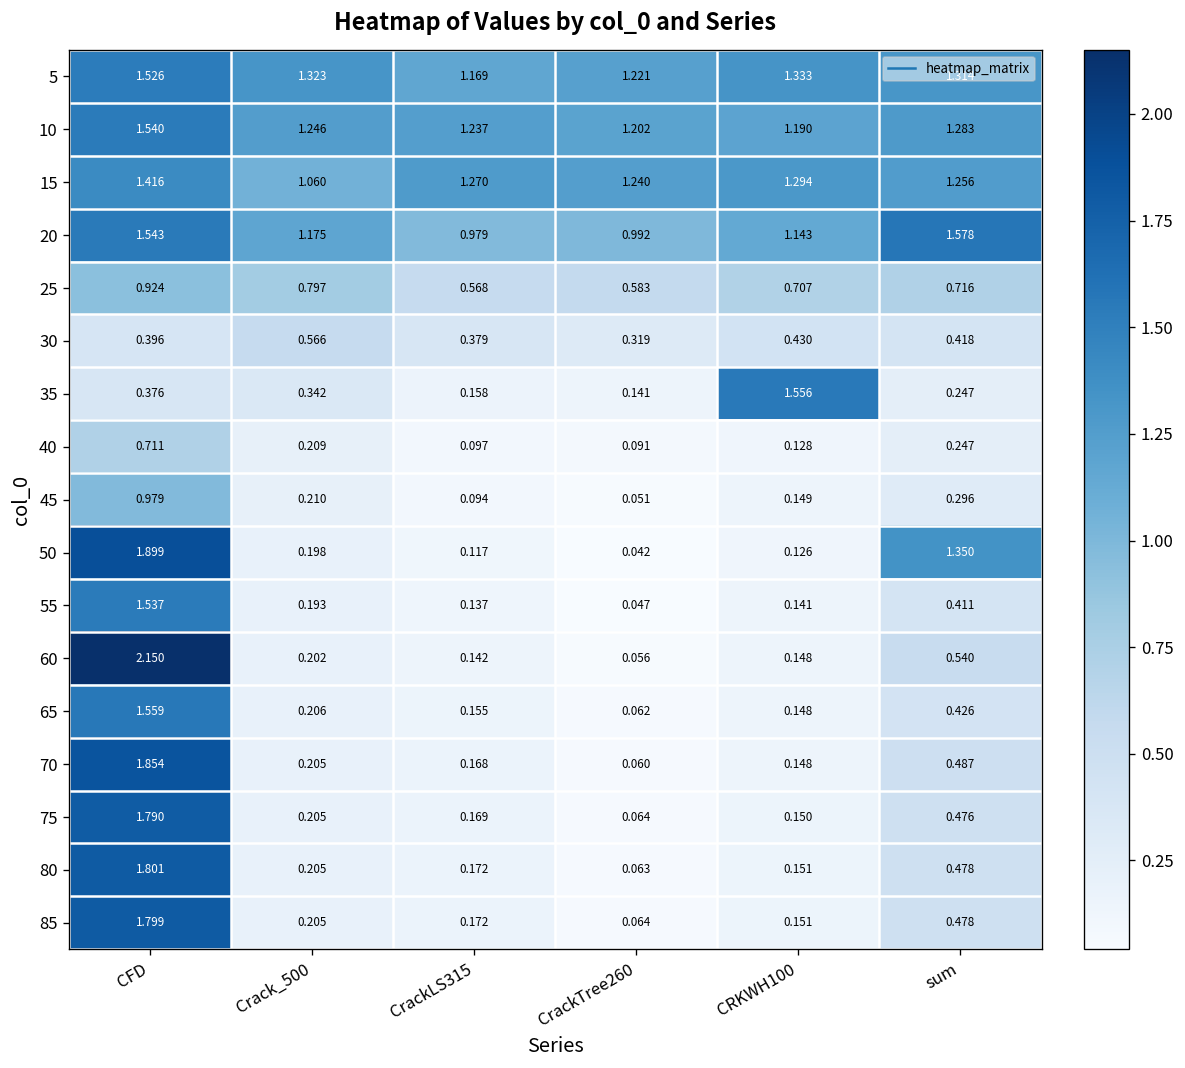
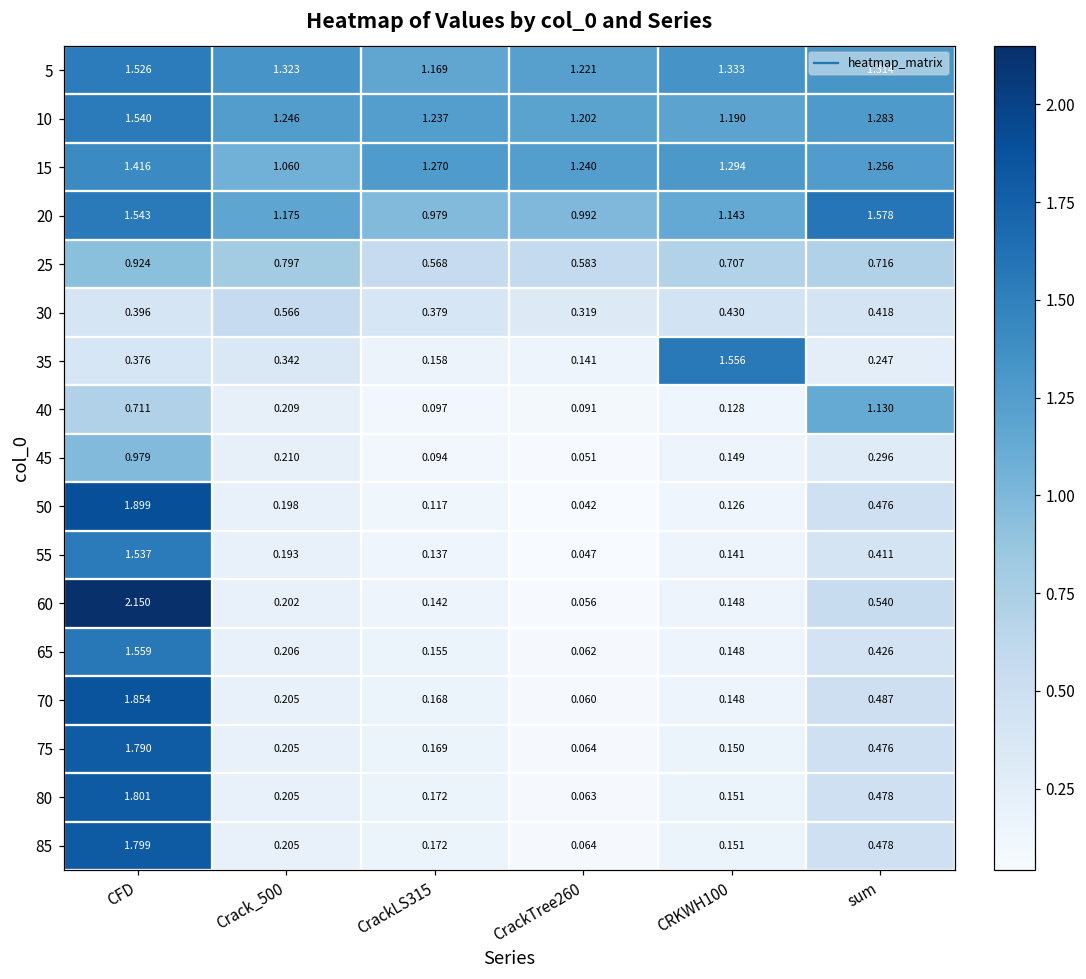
40, sum: 0.247 -> 1.130
50, sum: 1.350 -> 0.476
